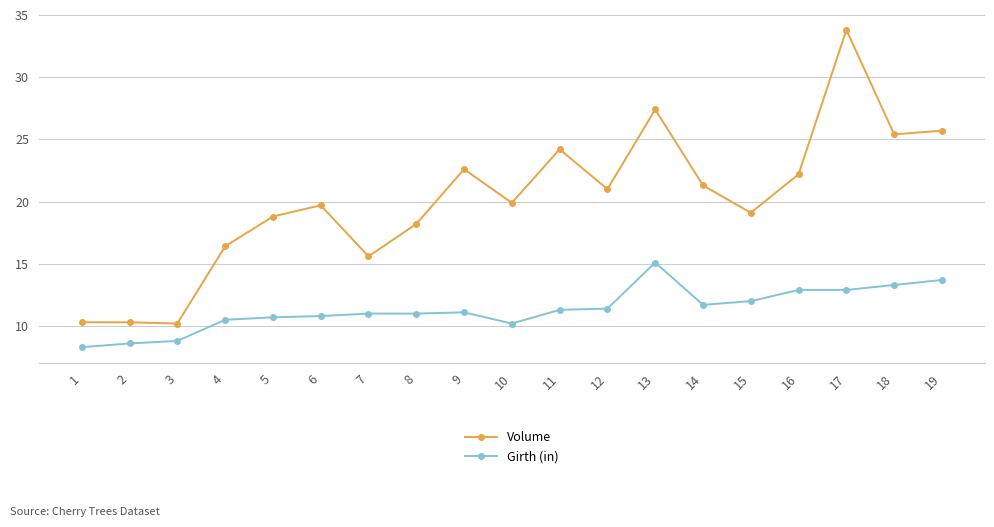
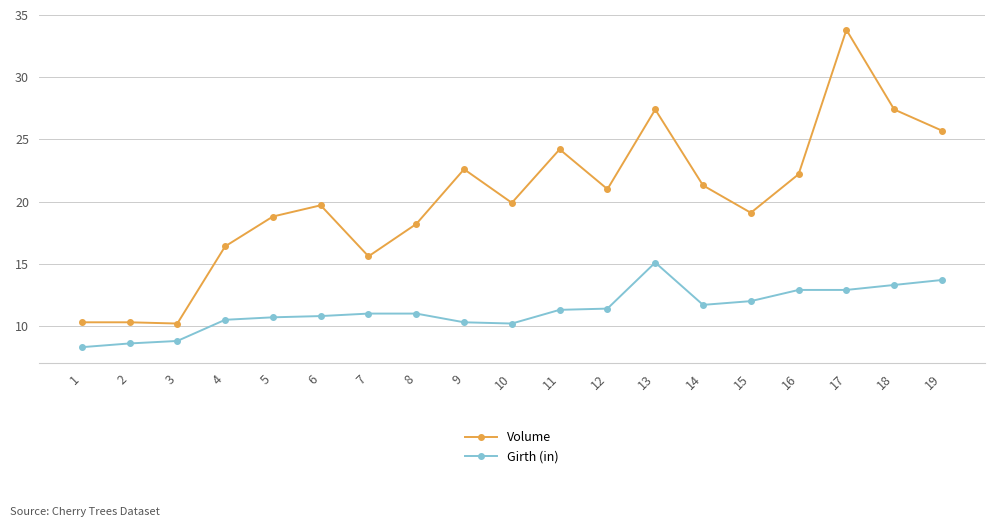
Girth (in), 9: 11.1 -> 10.3
Volume, 18: 25.4 -> 27.4
